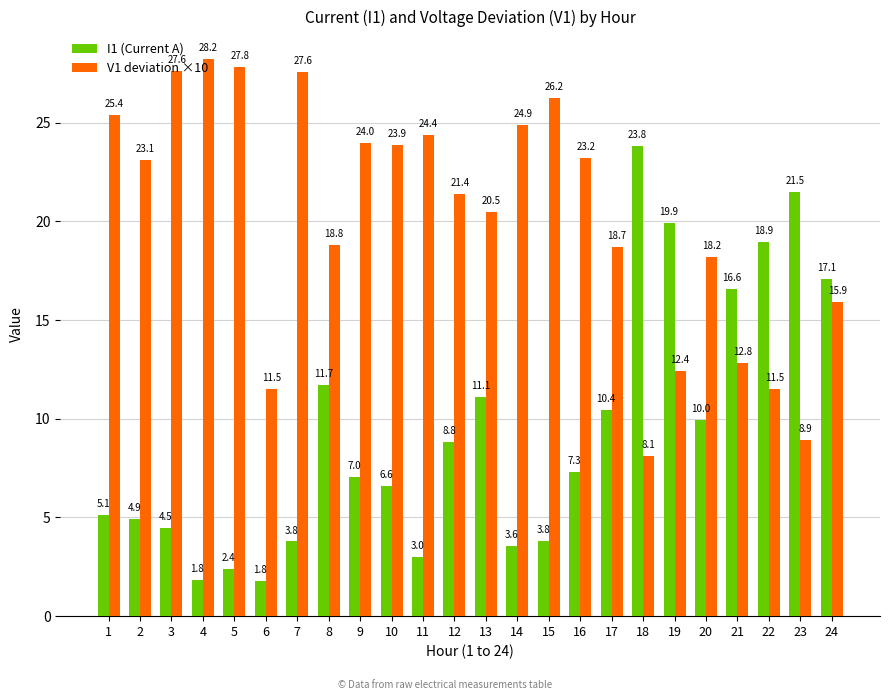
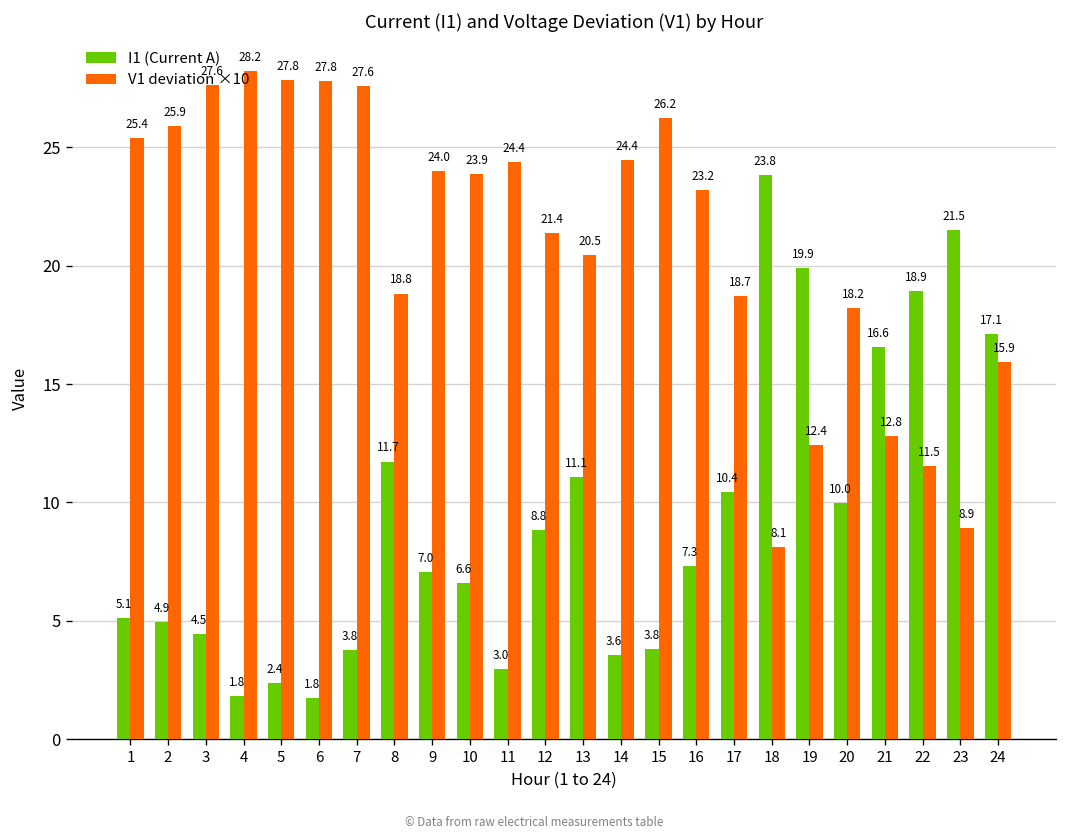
V1 deviation ×10, 2: 23.1 -> 25.9
V1 deviation ×10, 6: 11.5 -> 27.8
V1 deviation ×10, 14: 24.9 -> 24.4
